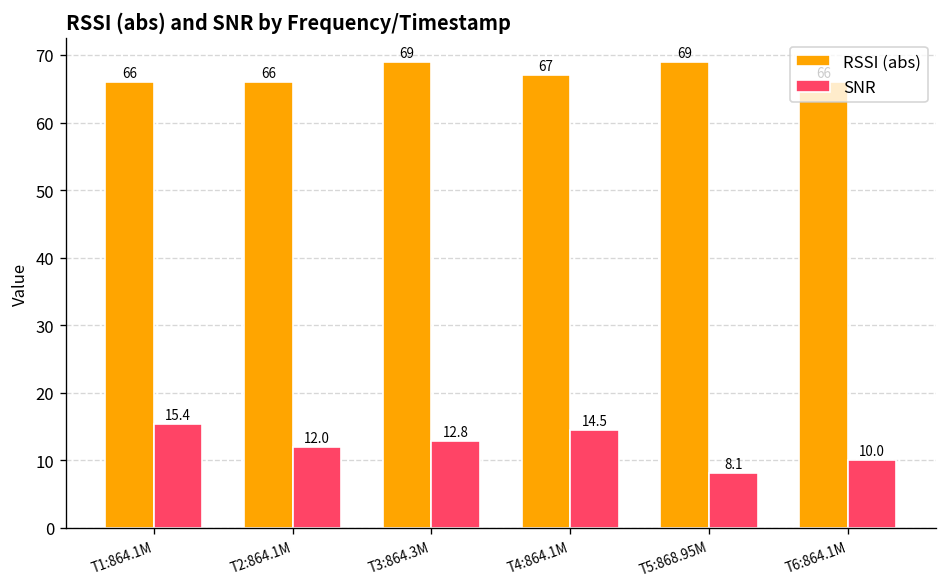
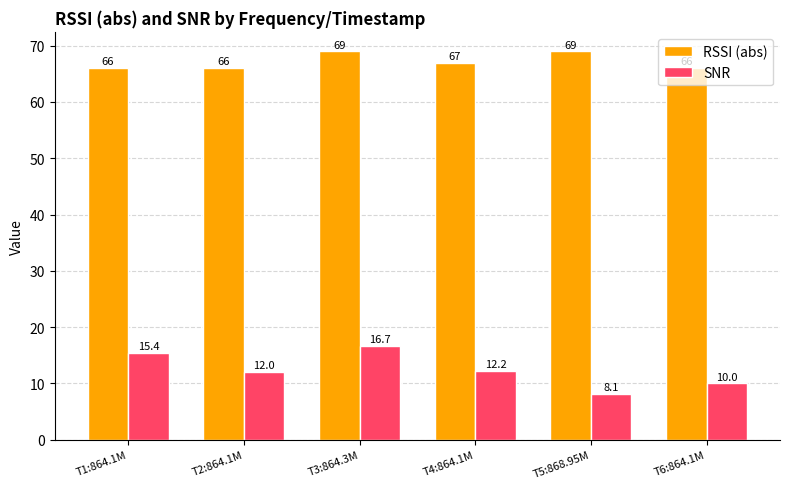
SNR, T3:864.3M: 12.8 -> 16.7
SNR, T4:864.1M: 14.5 -> 12.2
